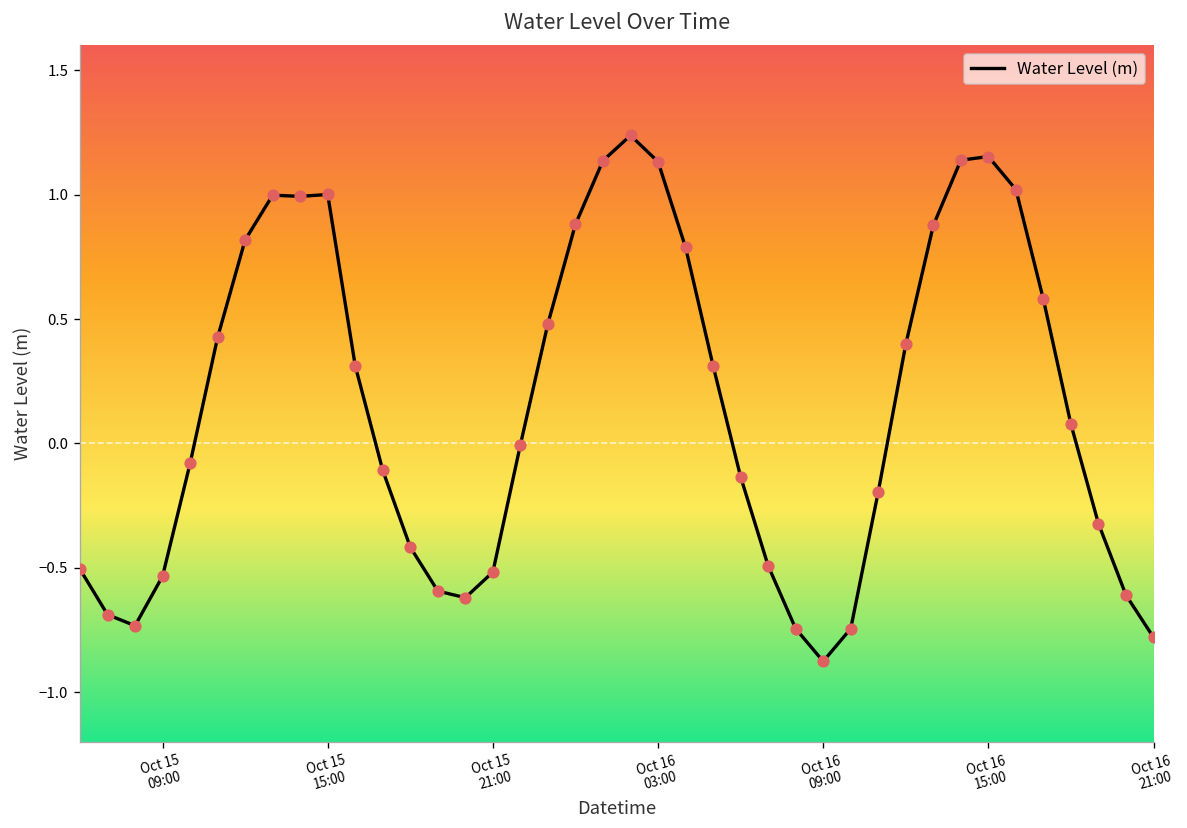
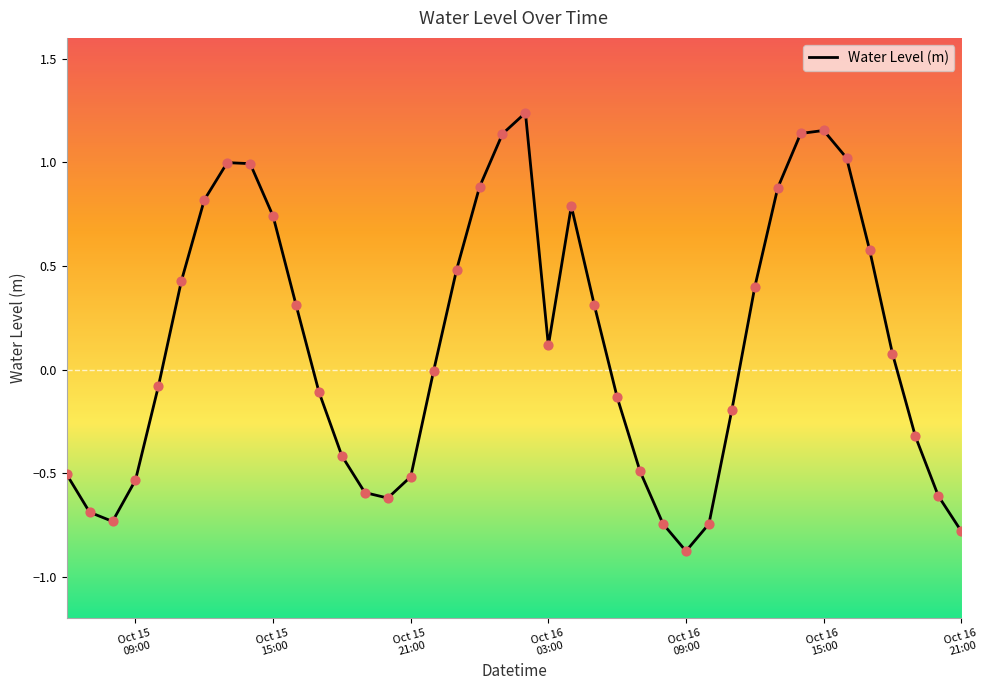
Oct 15 15:00: 1.00 -> 0.74
Oct 16 03:00: 1.13 -> 0.12
